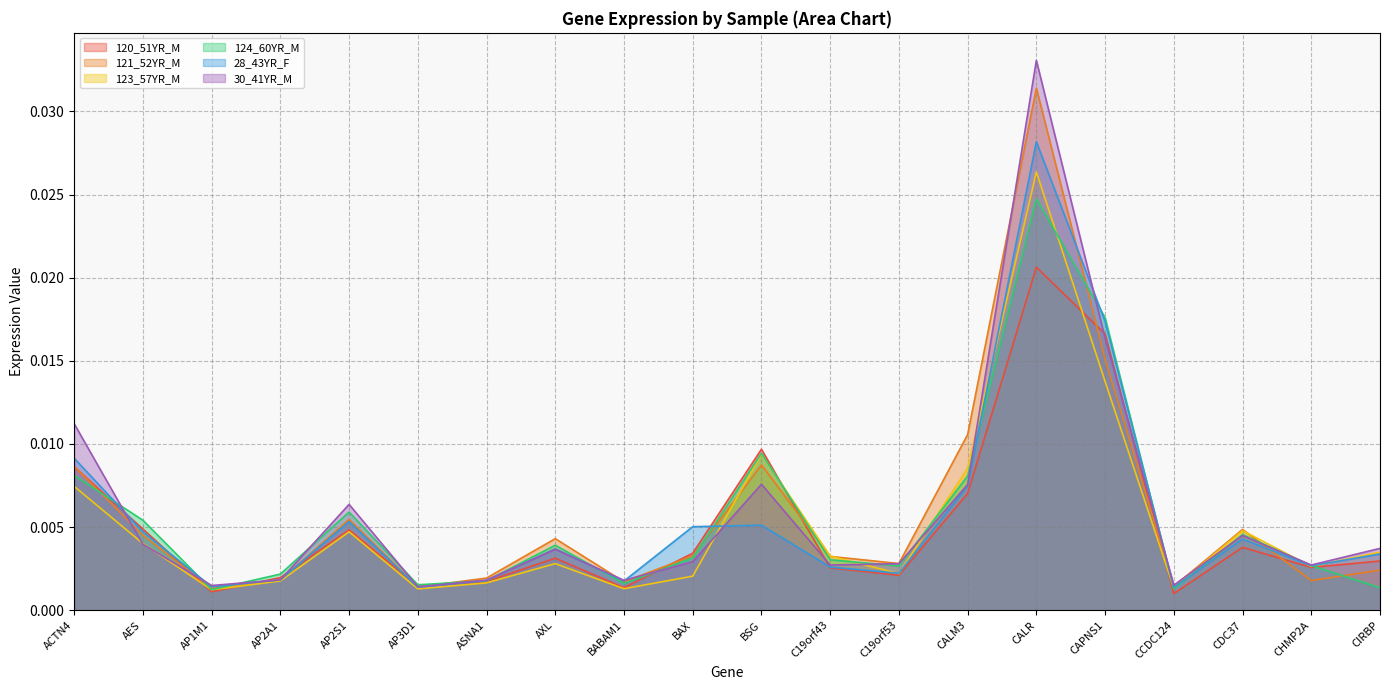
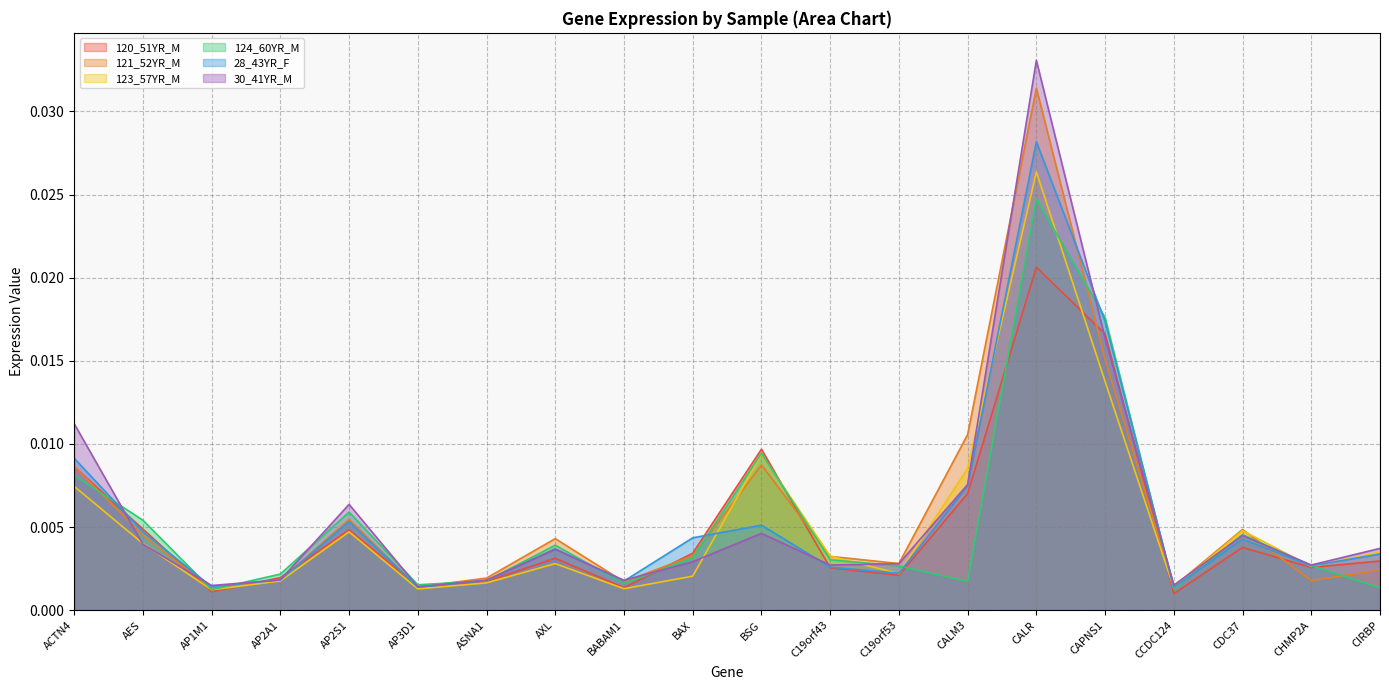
28_43YR_F, BAX: 0.0050 -> 0.0044
30_41YR_M, BSG: 0.0076 -> 0.0046
124_60YR_M, CALM3: 0.0081 -> 0.0017
